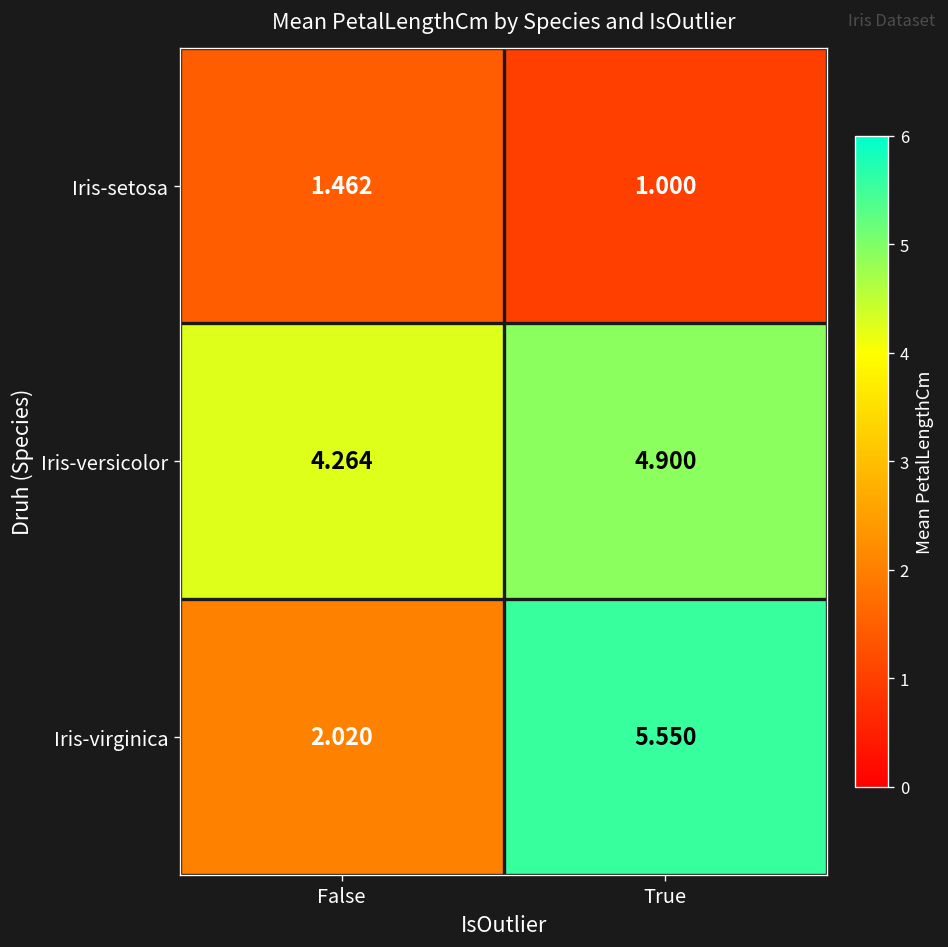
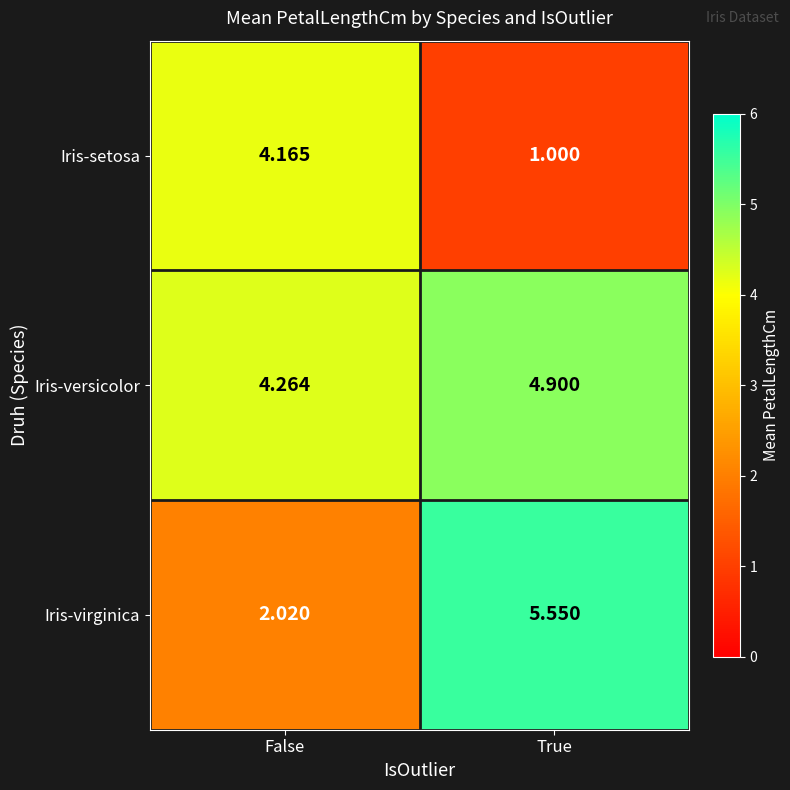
Iris-setosa, False: 1.462 -> 4.165
